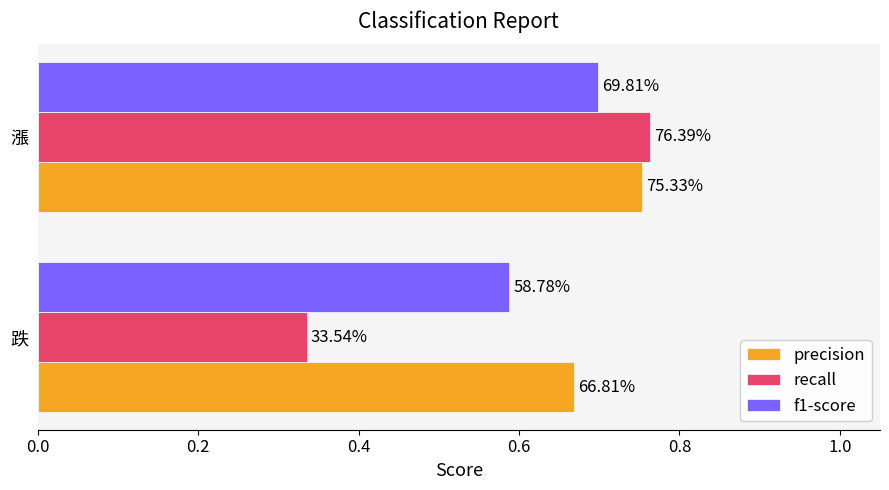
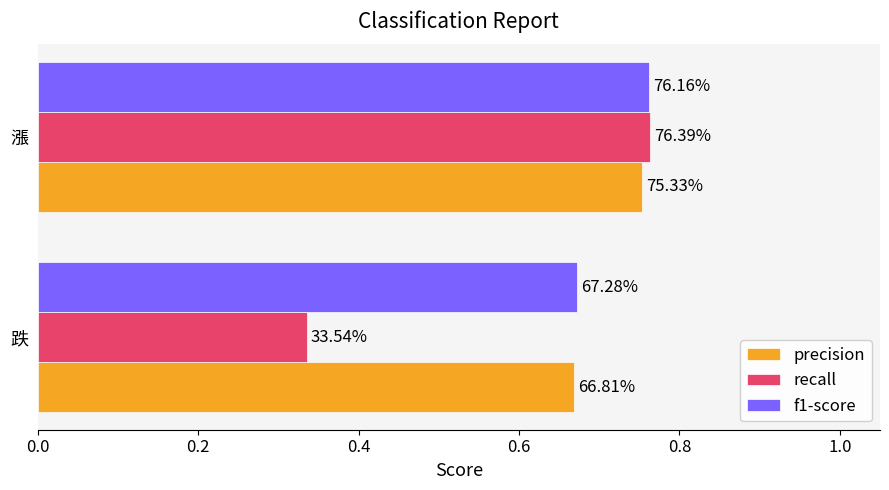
f1-score, 漲: 69.81% -> 76.16%
f1-score, 跌: 58.78% -> 67.28%
